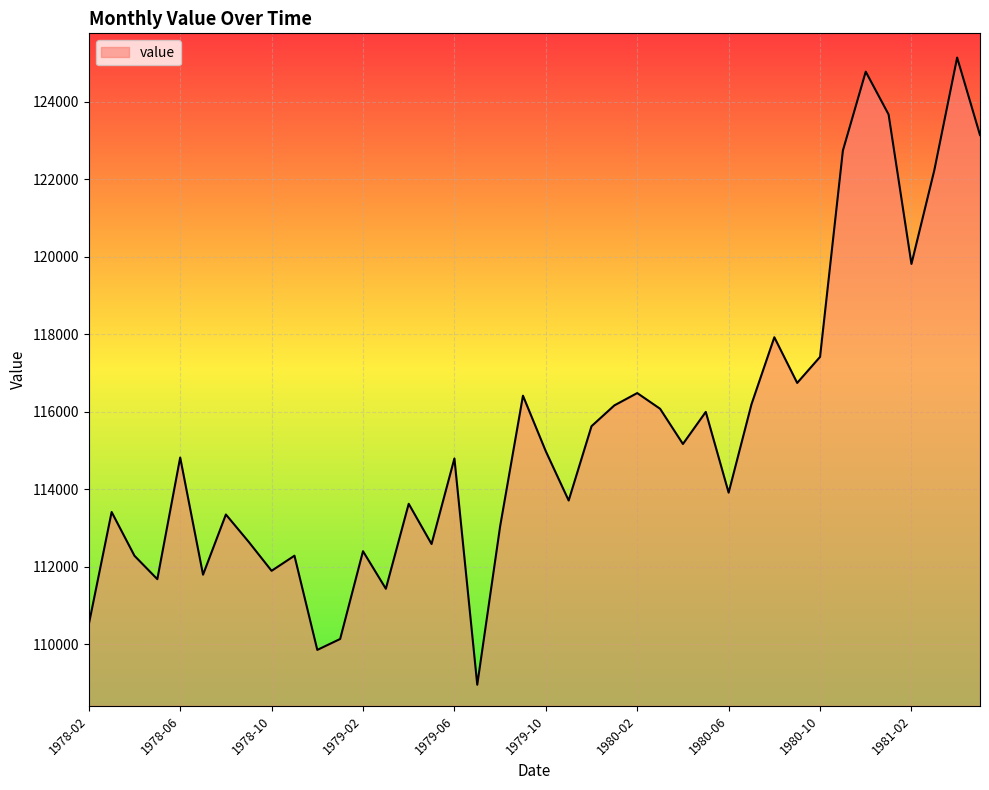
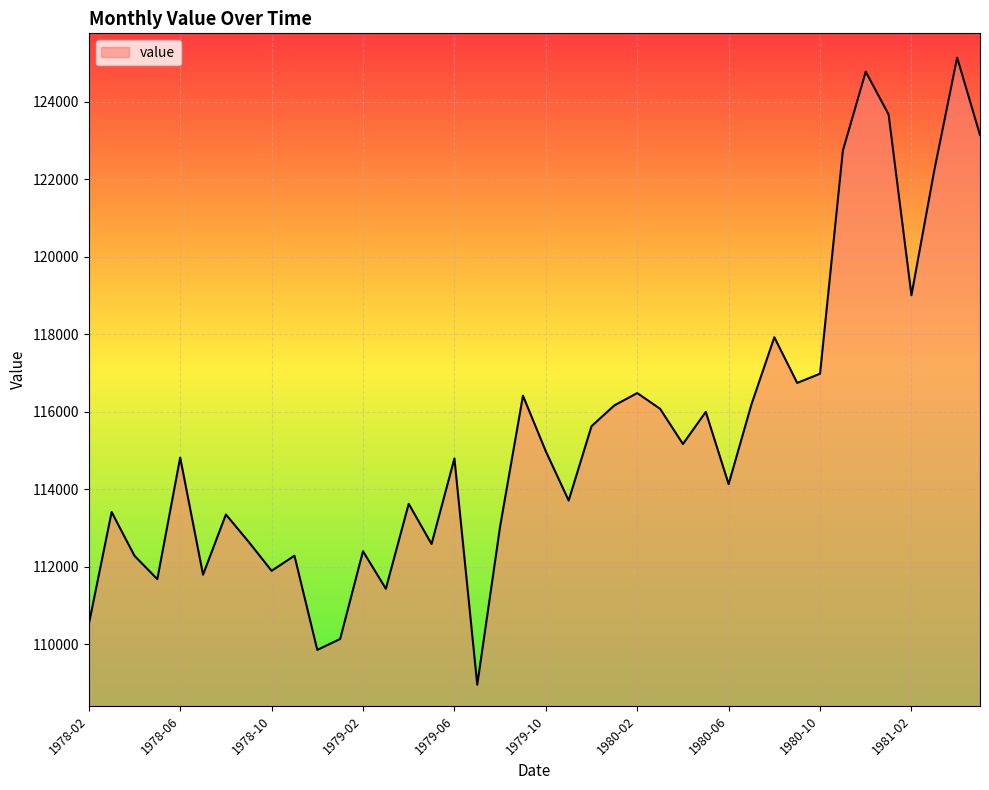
1980-06: 113900 -> 114100
1980-10: 117400 -> 117000
1981-02: 119800 -> 119000
